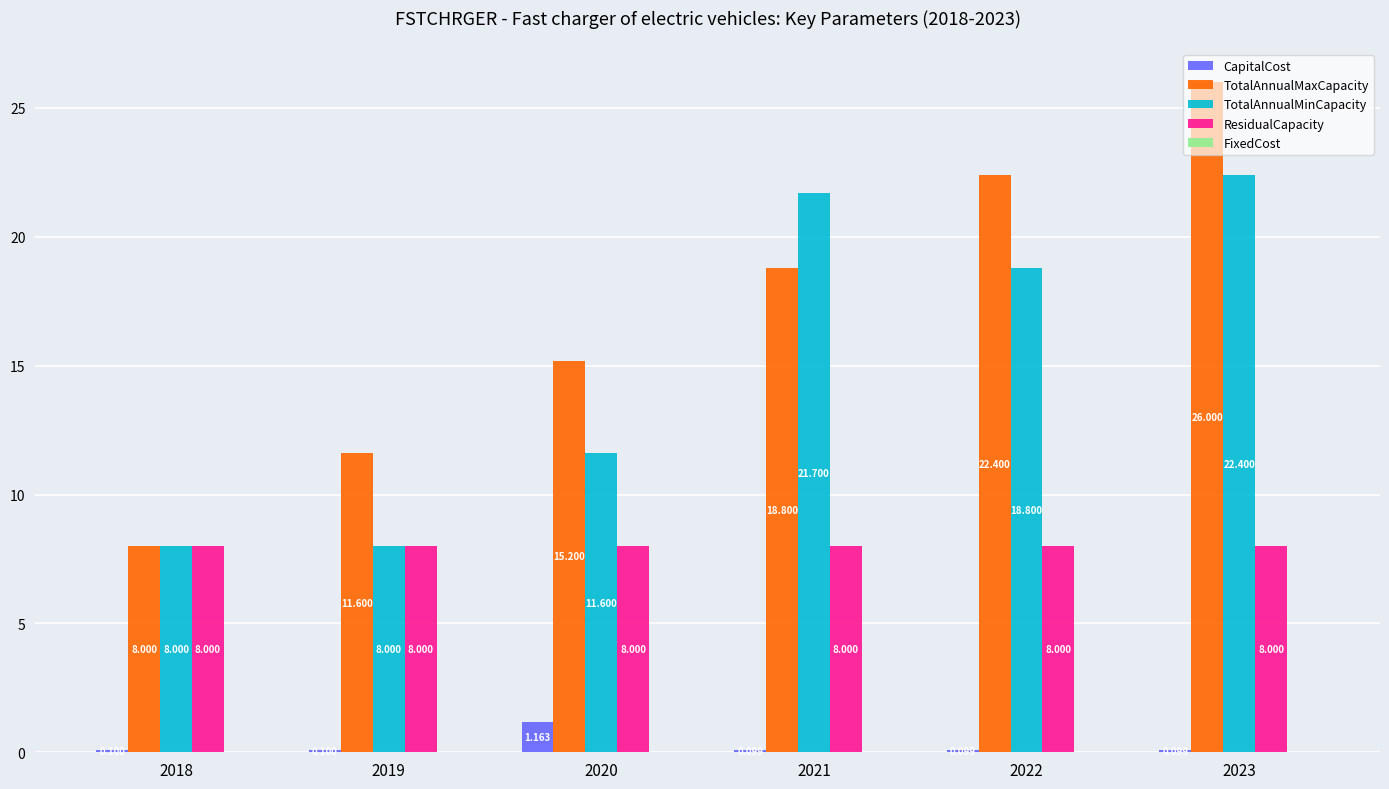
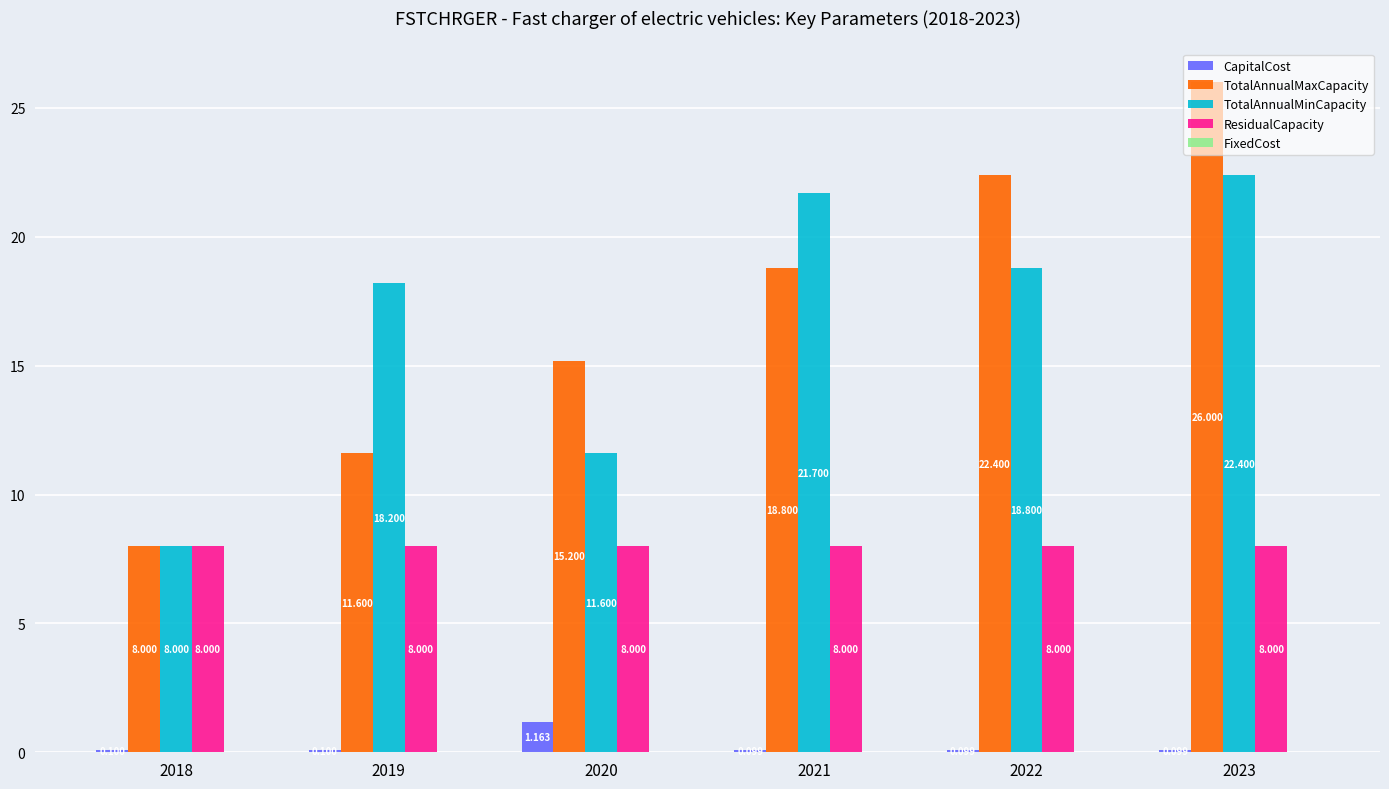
TotalAnnualMinCapacity, 2019: 8.000 -> 18.200
